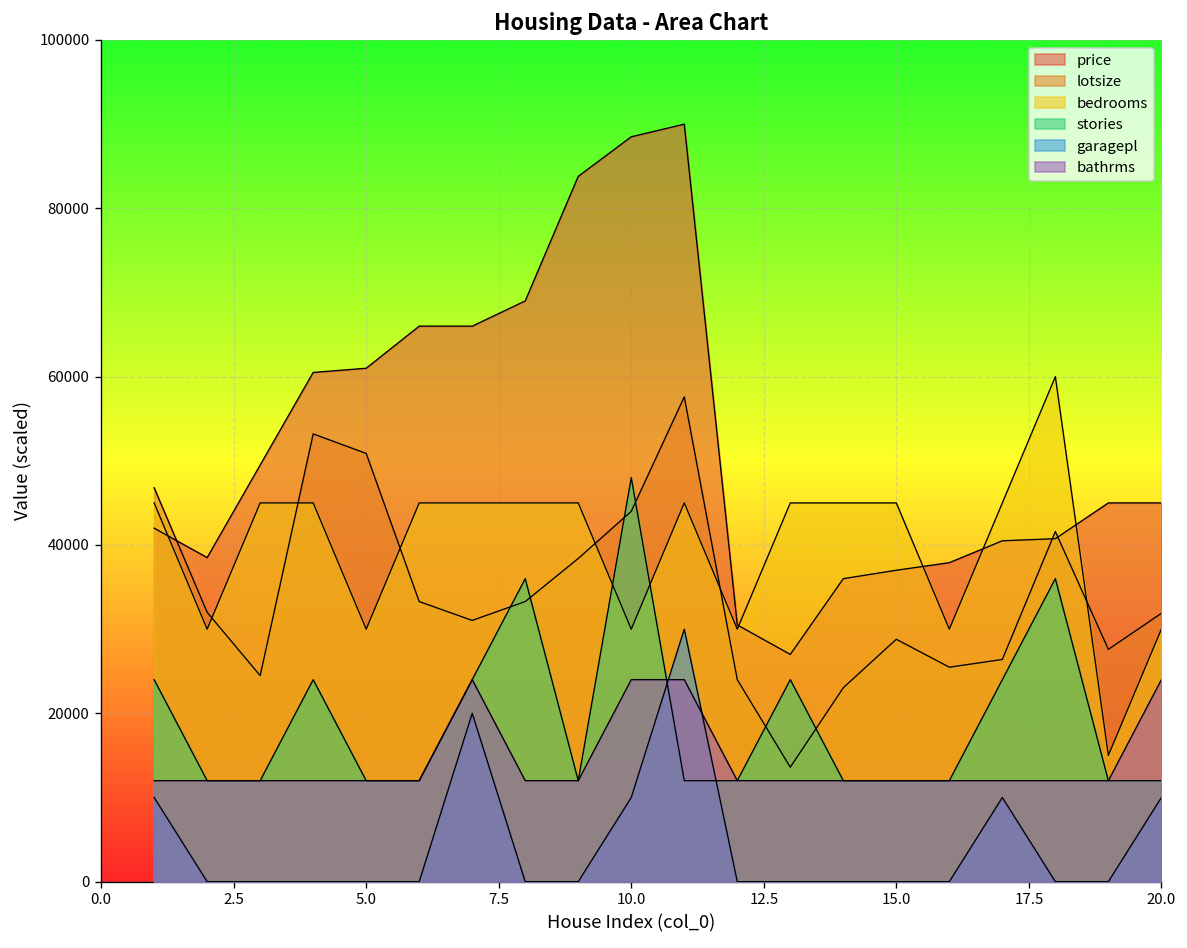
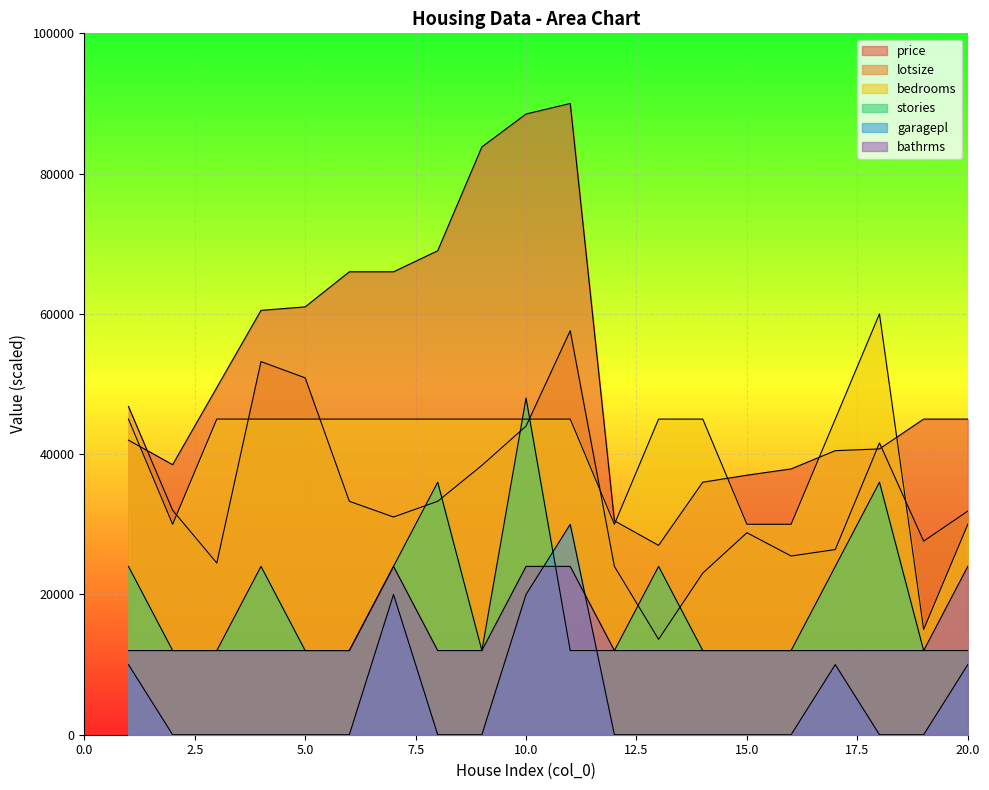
bedrooms, 5.0: 30000 -> 45000
bedrooms, 10.0: 30000 -> 45000
garagepl, 10.0: 10000 -> 20000
bedrooms, 15.0: 45000 -> 30000
